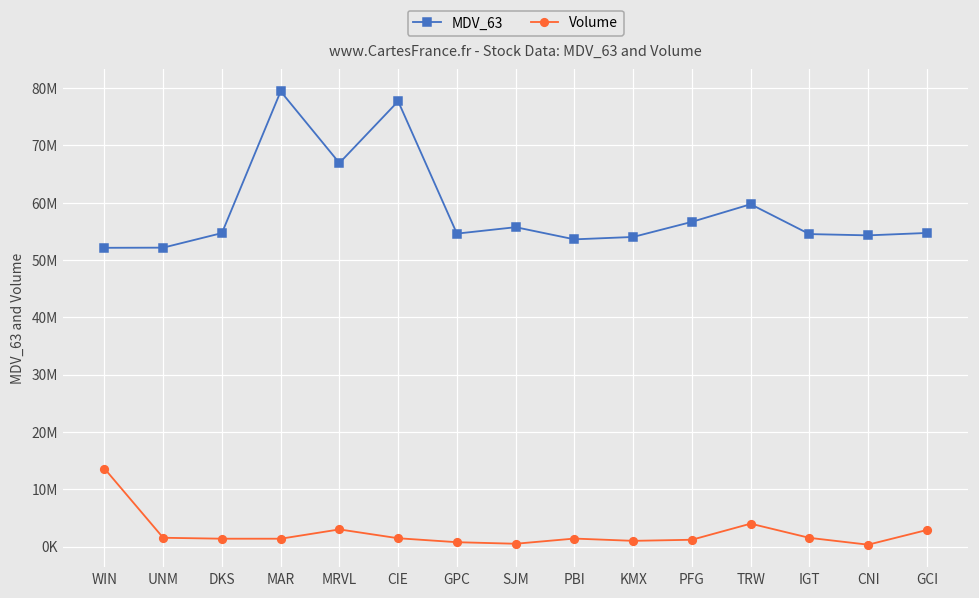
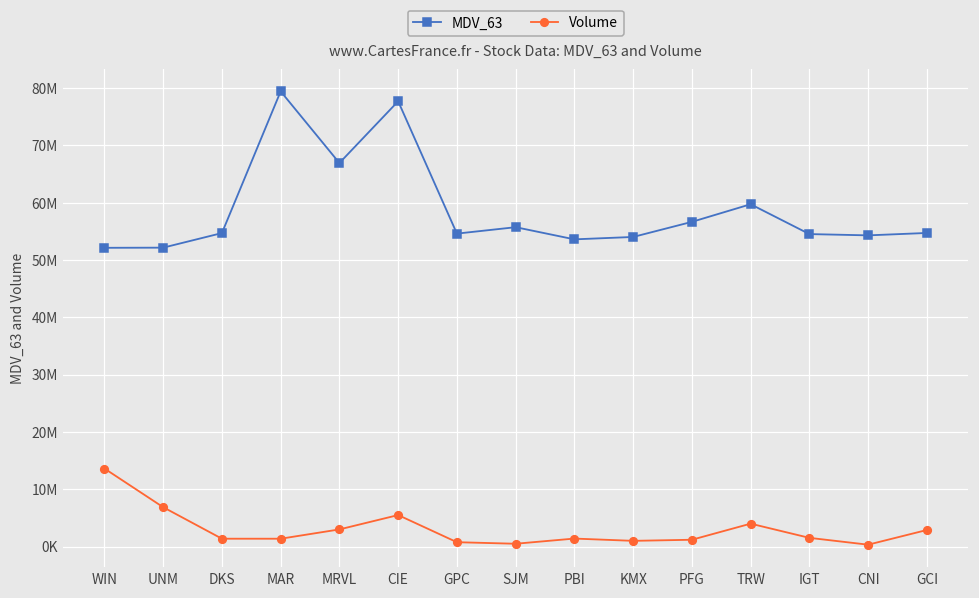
Volume, UNM: 2000000 -> 7000000
Volume, CIE: 1000000 -> 6000000
